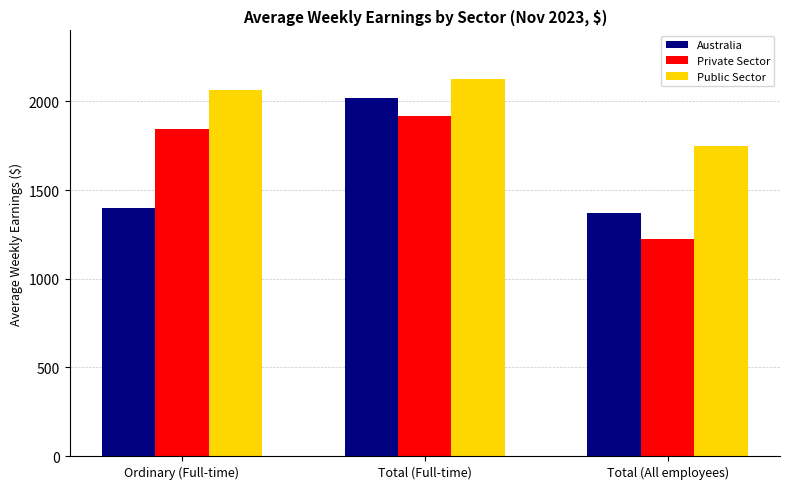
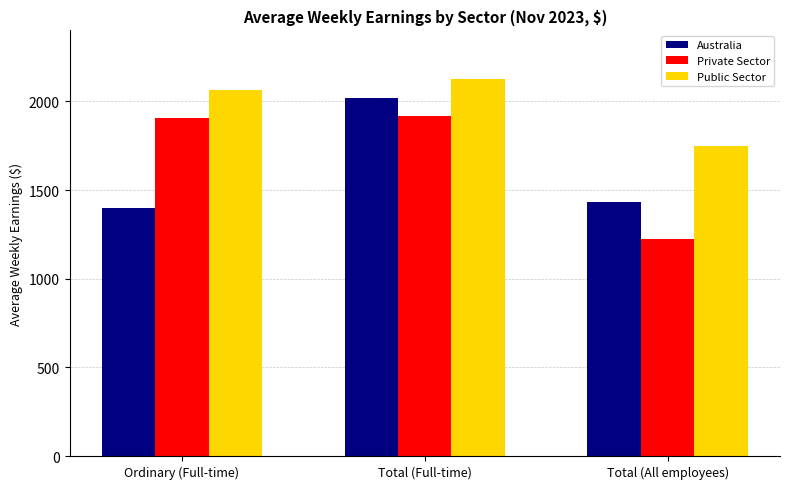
Private Sector, Ordinary (Full-time): 1850 -> 1900
Australia, Total (All employees): 1370 -> 1430
